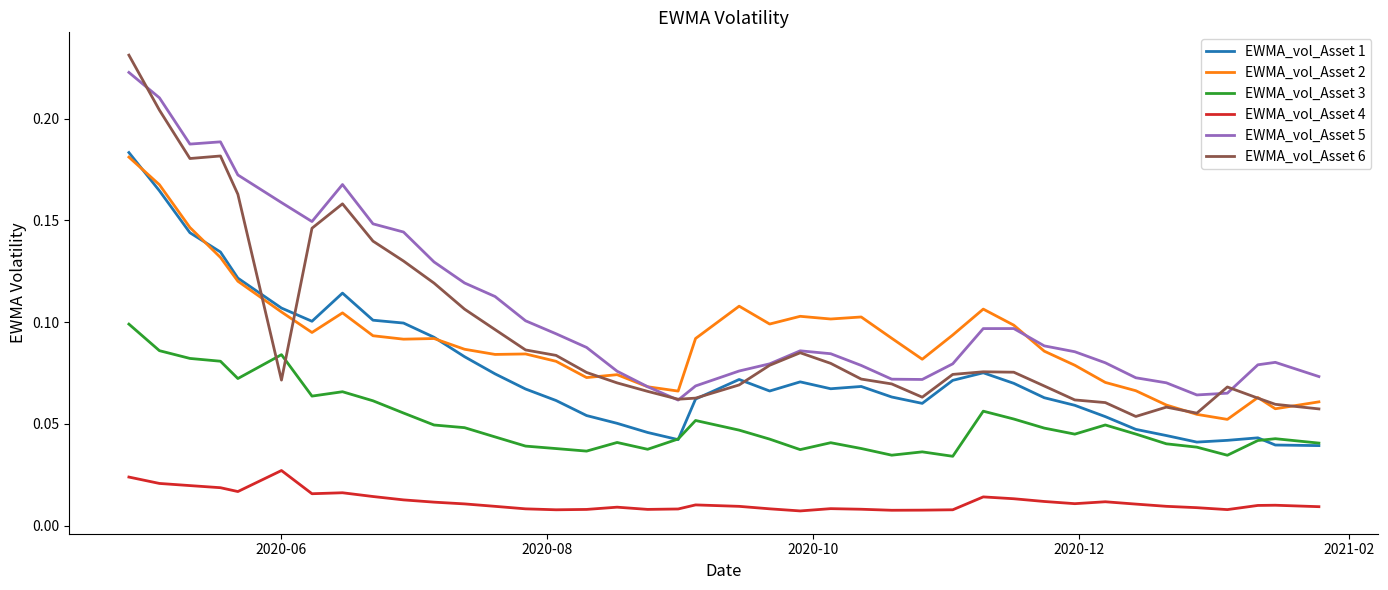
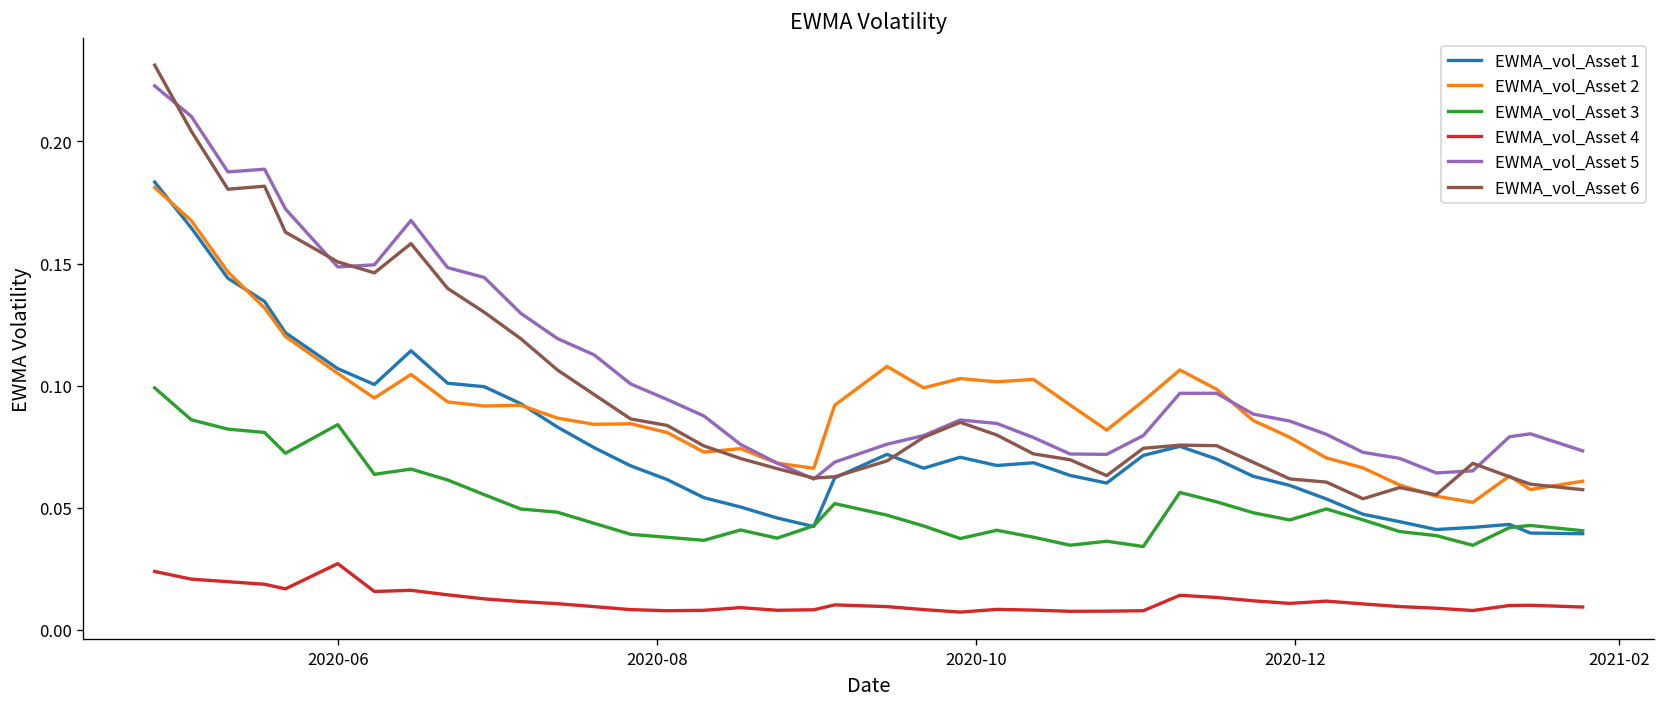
EWMA_vol_Asset 5, 2020-06: 0.159 -> 0.149
EWMA_vol_Asset 6, 2020-06: 0.072 -> 0.151
